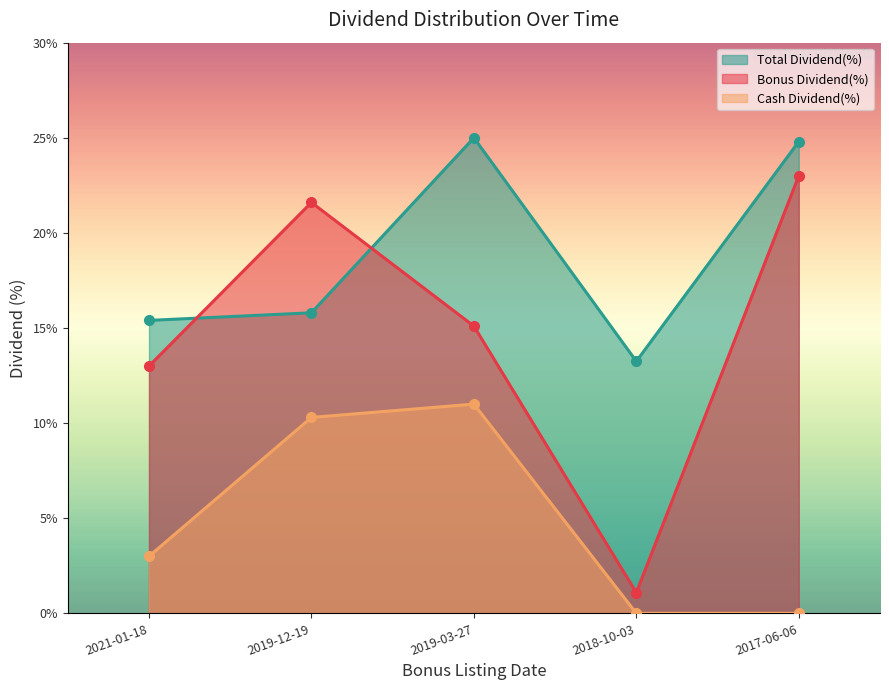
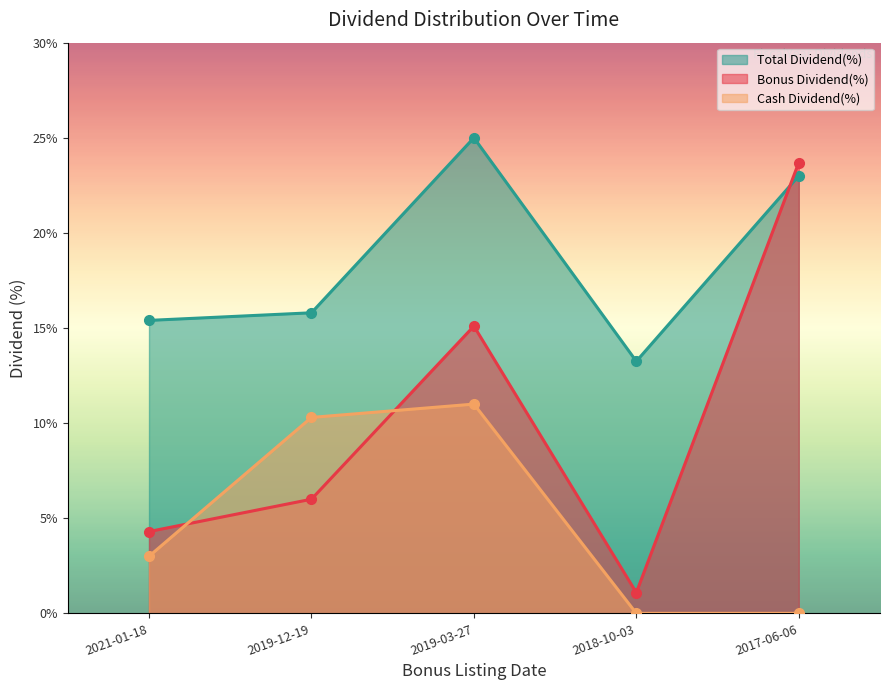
Bonus Dividend(%), 2021-01-18: 13.0% -> 4.3%
Bonus Dividend(%), 2019-12-19: 21.6% -> 6.0%
Total Dividend(%), 2017-06-06: 24.8% -> 23.0%
Bonus Dividend(%), 2017-06-06: 23.0% -> 23.7%
